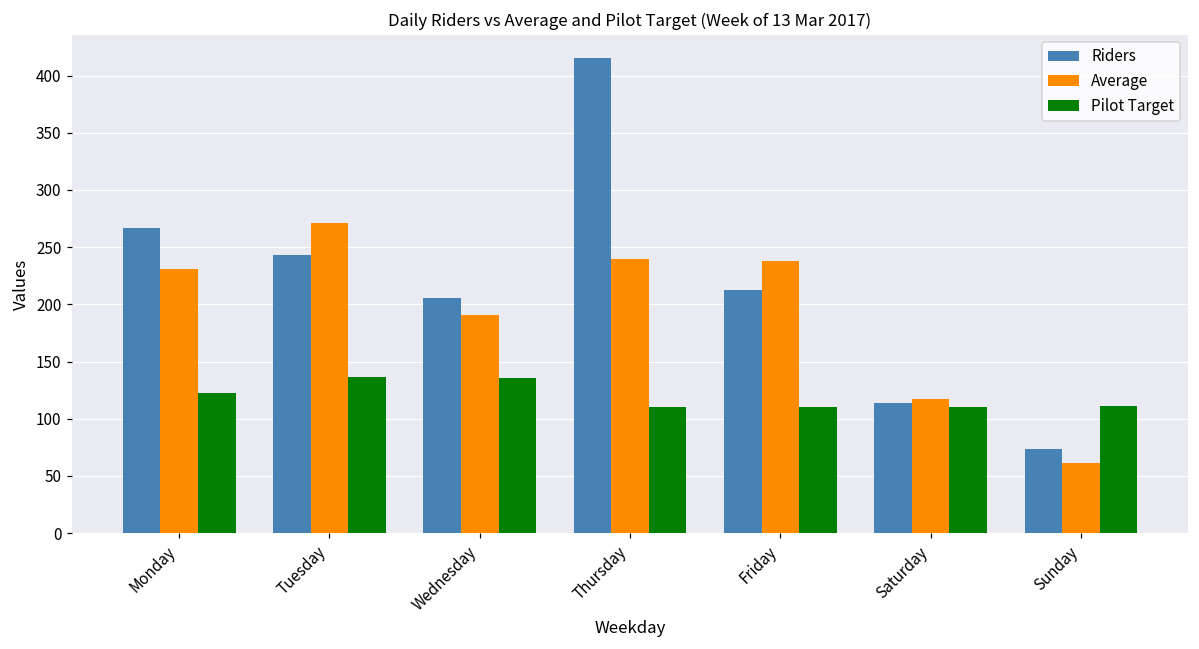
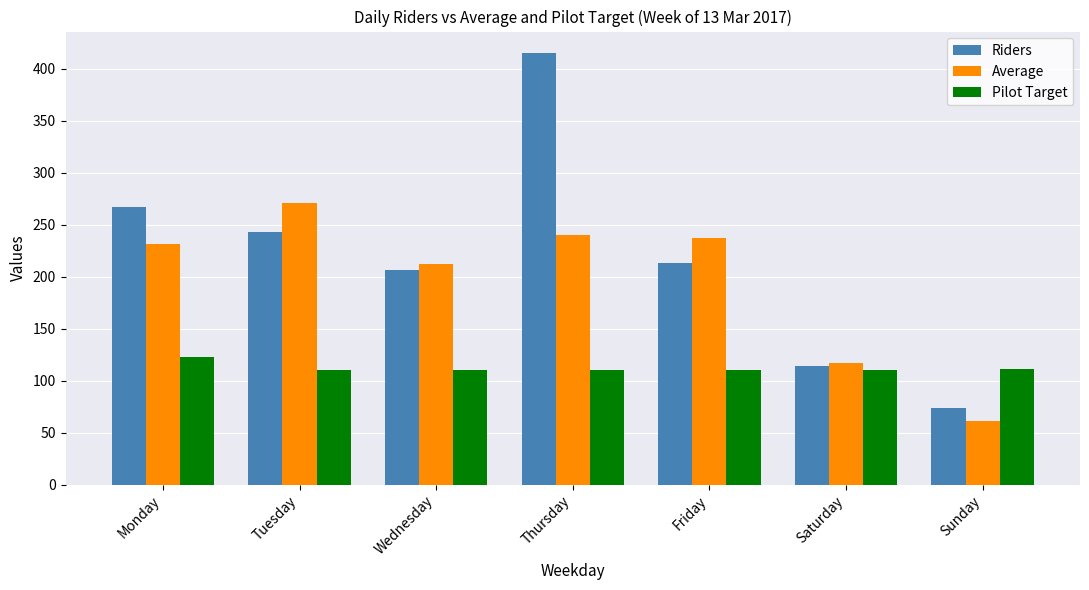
Pilot Target, Tuesday: 137 -> 110
Average, Wednesday: 191 -> 212
Pilot Target, Wednesday: 136 -> 110
